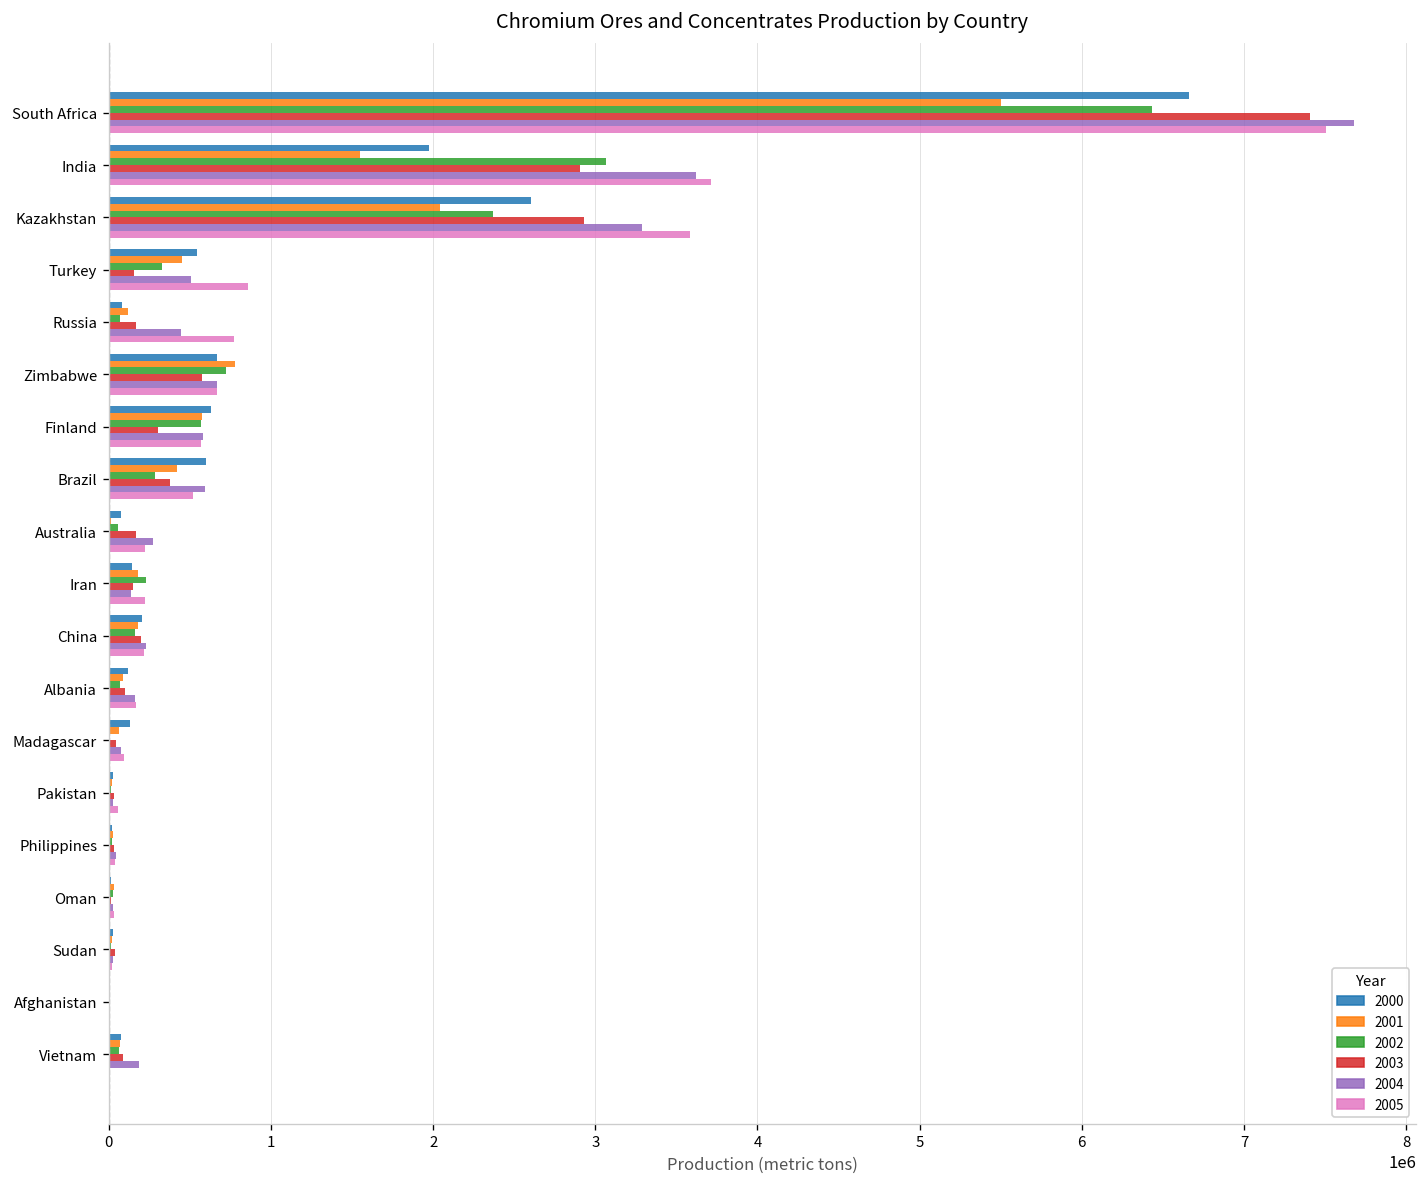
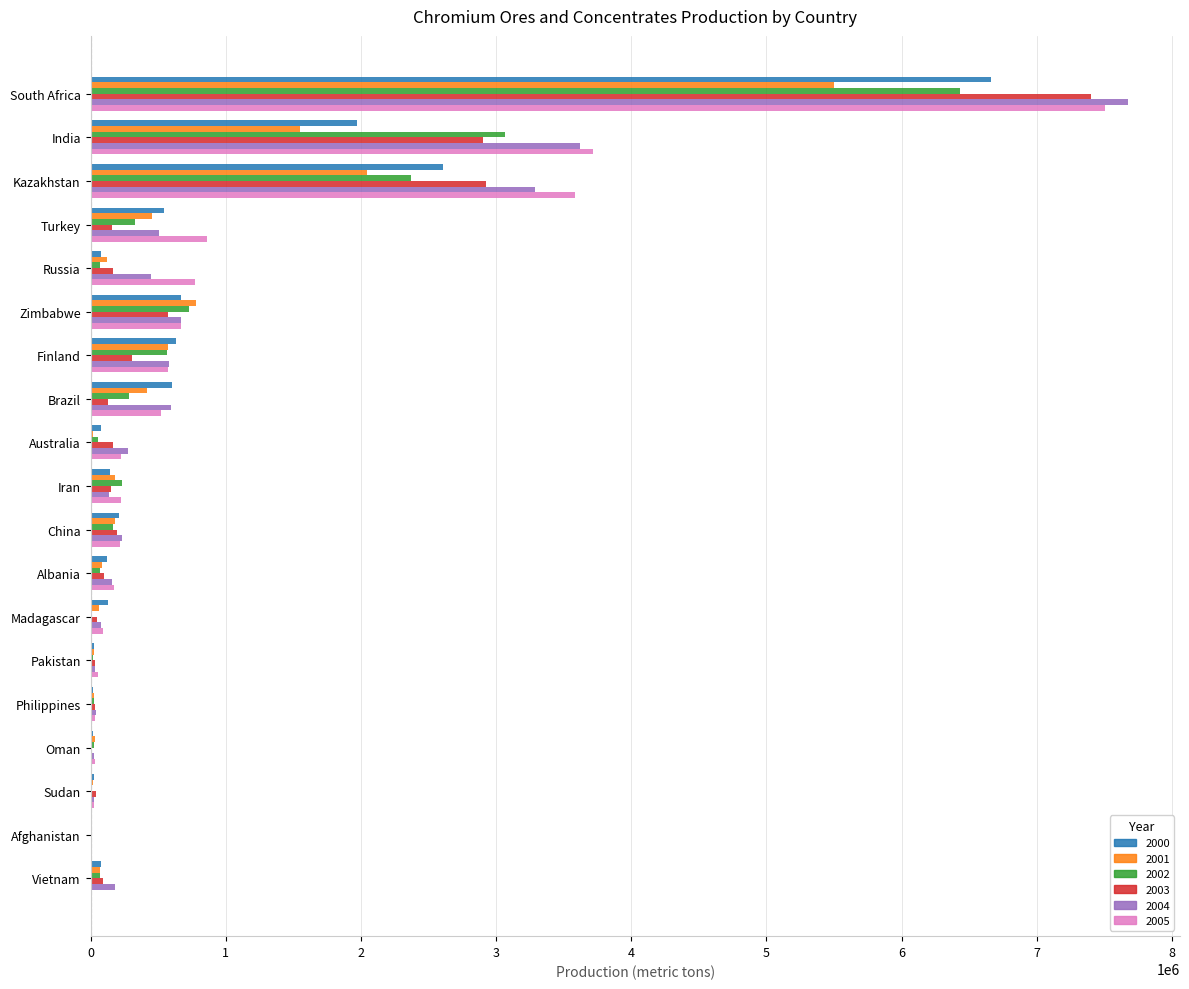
2003, Brazil: 380000 -> 130000
